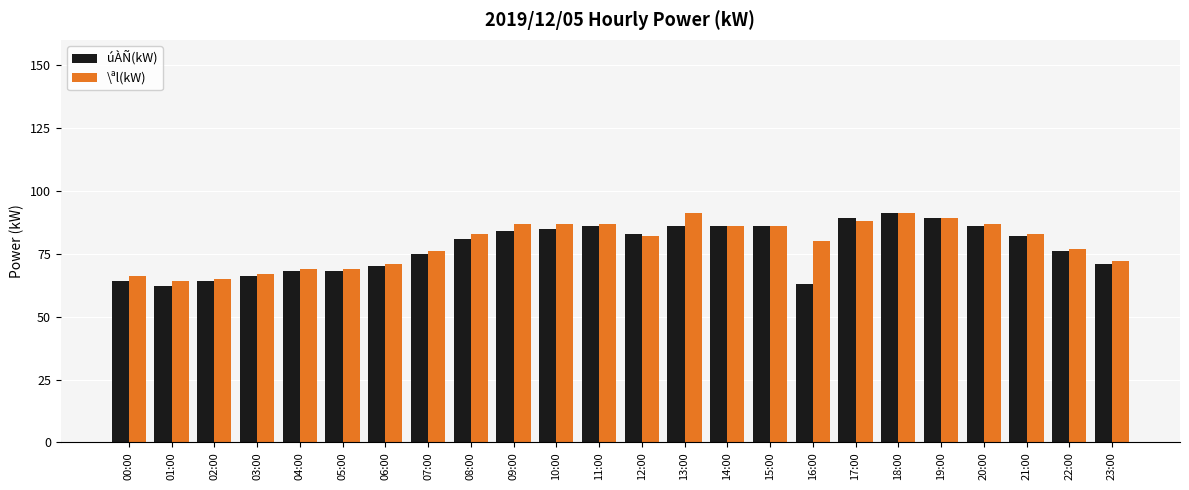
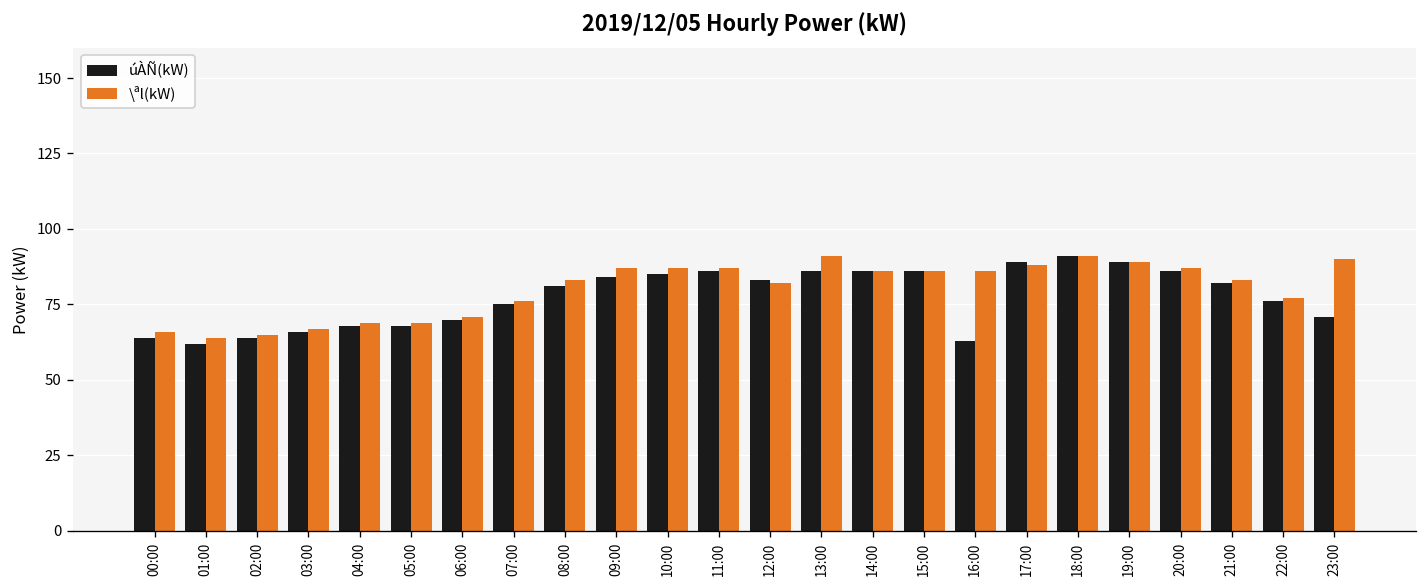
\ªl(kW), 16:00: 80 -> 86
\ªl(kW), 23:00: 72 -> 90
